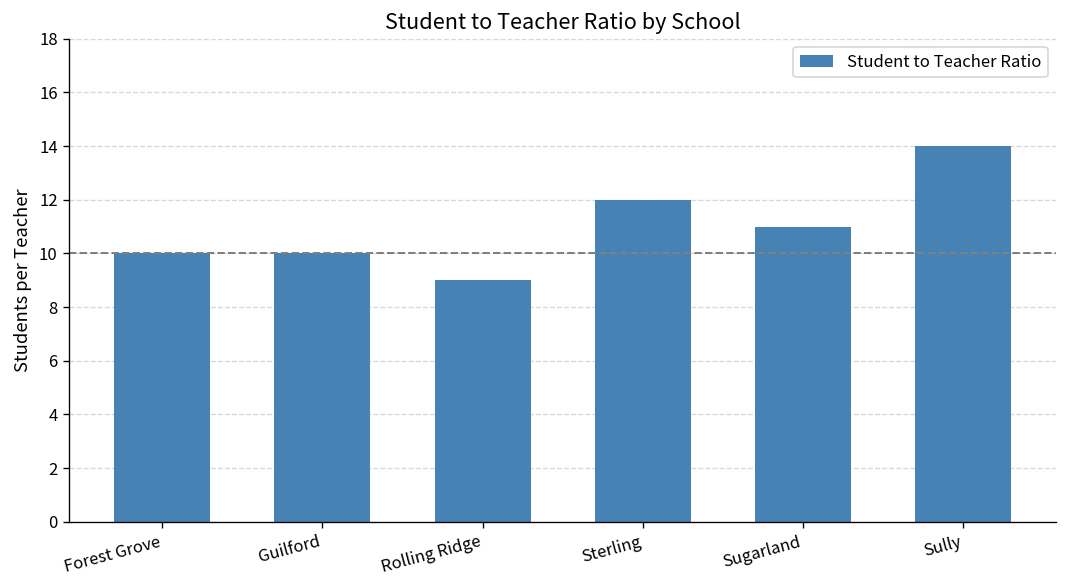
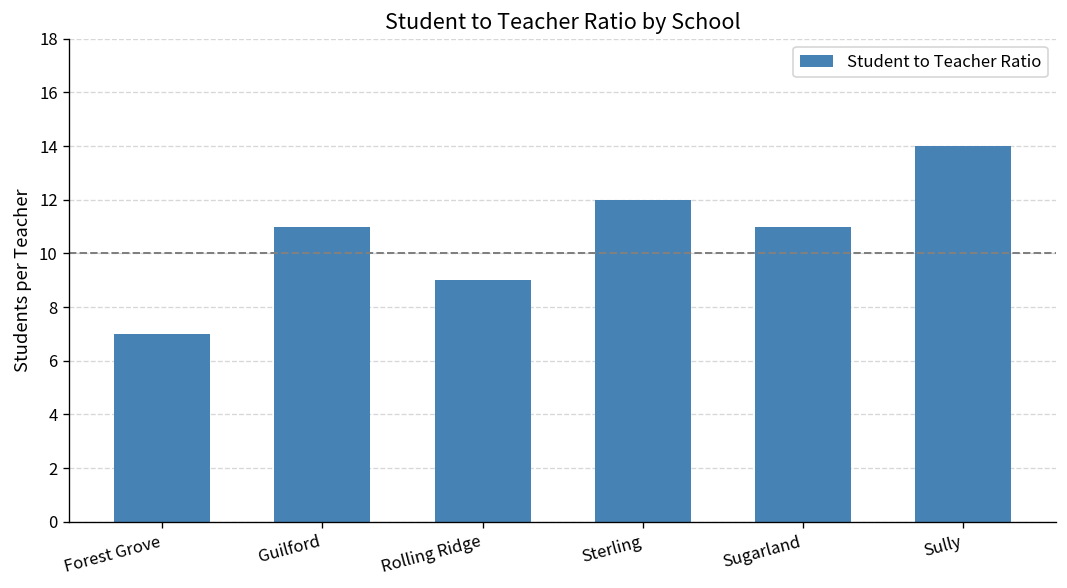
Forest Grove: 10 -> 7
Guilford: 10 -> 11
